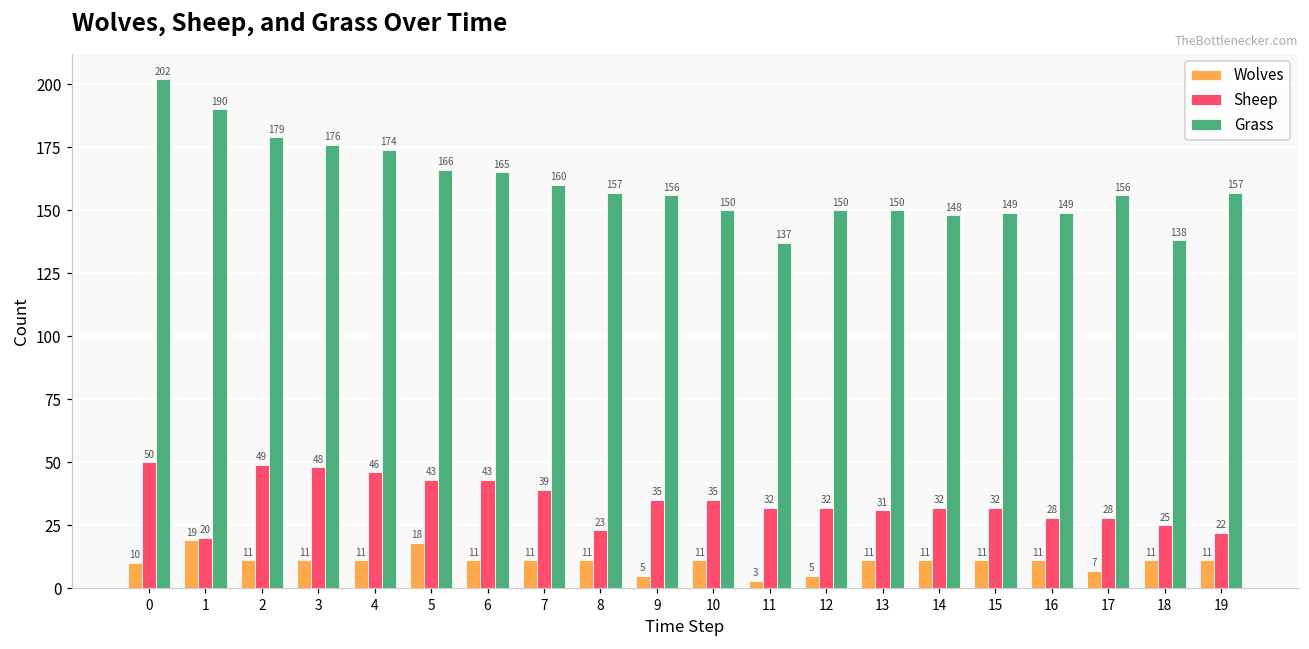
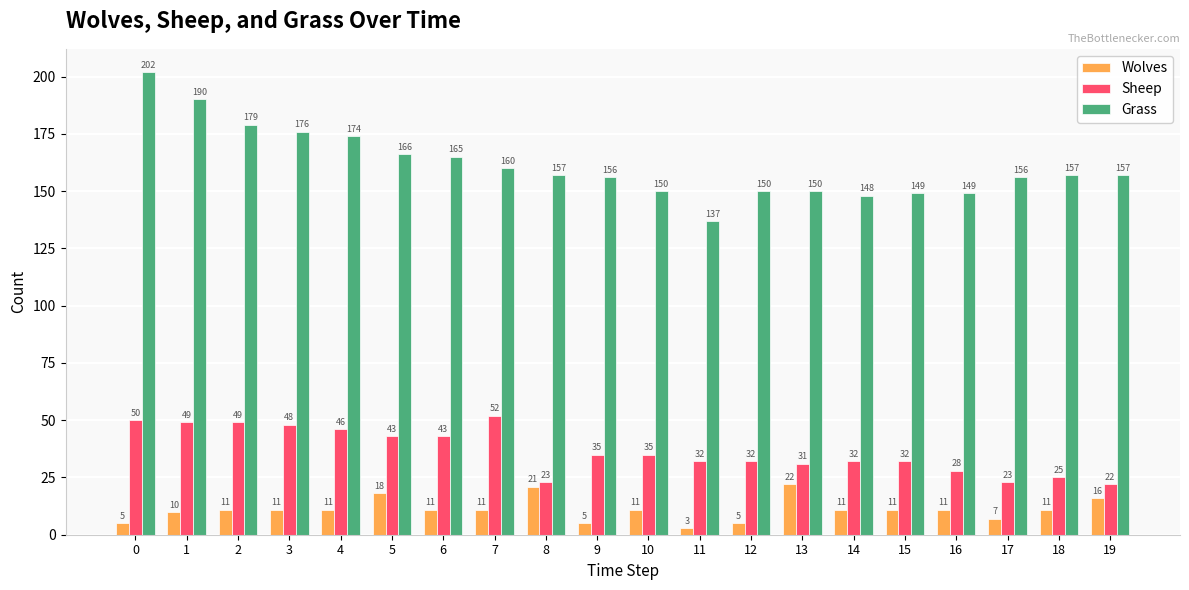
Wolves, 0: 10 -> 5
Wolves, 1: 19 -> 10
Sheep, 1: 20 -> 49
Sheep, 7: 39 -> 52
Wolves, 8: 11 -> 21
Wolves, 13: 11 -> 22
Sheep, 17: 28 -> 23
Grass, 18: 138 -> 157
Wolves, 19: 11 -> 16
